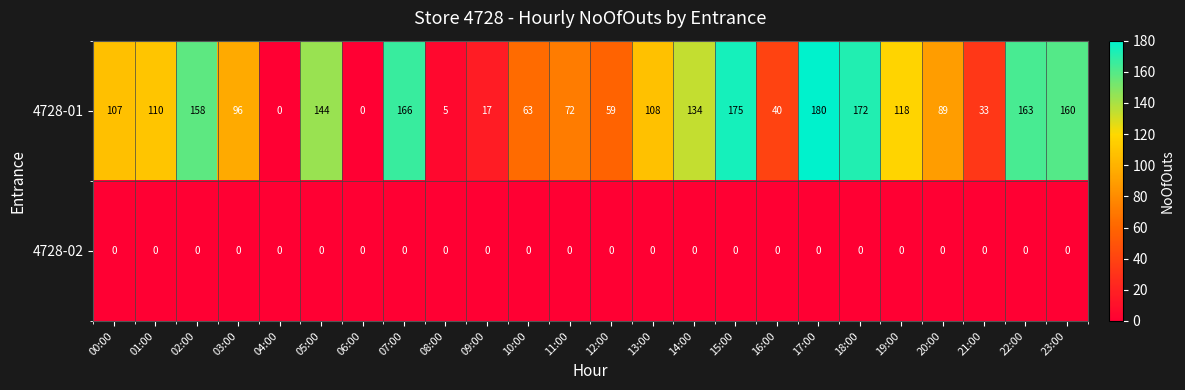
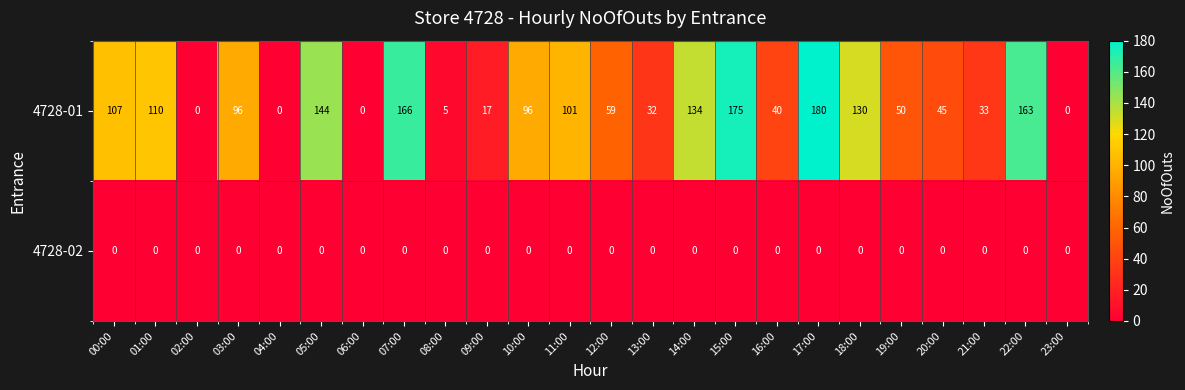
4728-01, 02:00: 158 -> 0
4728-01, 10:00: 63 -> 96
4728-01, 11:00: 72 -> 101
4728-01, 13:00: 108 -> 32
4728-01, 18:00: 172 -> 130
4728-01, 19:00: 118 -> 50
4728-01, 20:00: 89 -> 45
4728-01, 23:00: 160 -> 0
